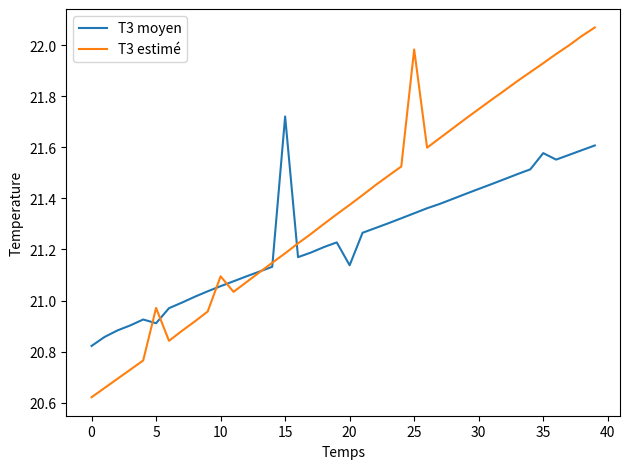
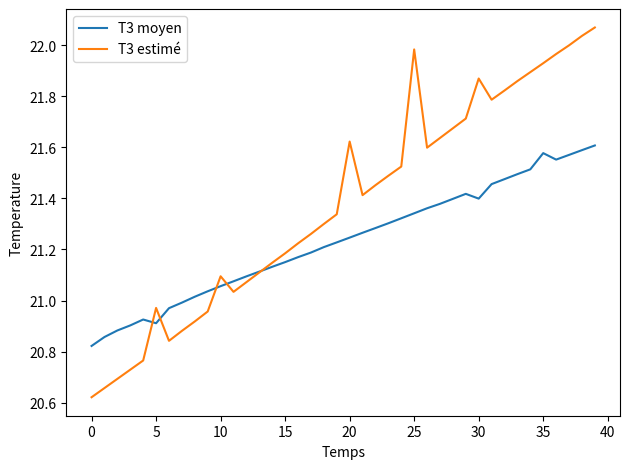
T3 moyen, 15: 21.72 -> 21.15
T3 moyen, 20: 21.14 -> 21.25
T3 estimé, 20: 21.38 -> 21.62
T3 moyen, 30: 21.44 -> 21.40
T3 estimé, 30: 21.75 -> 21.87
